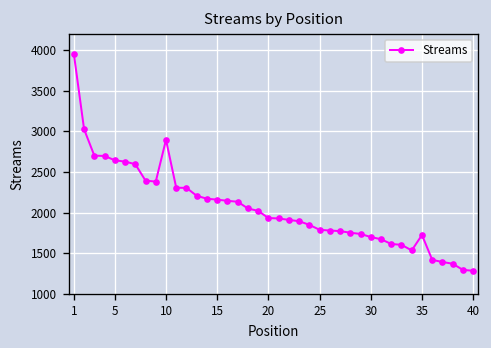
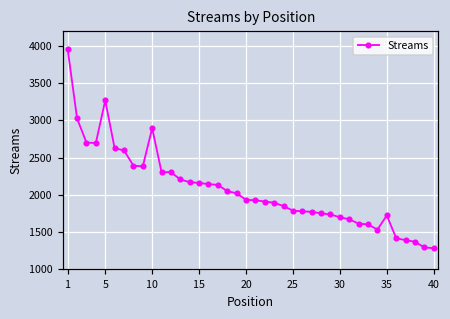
5: 2600 -> 3300
